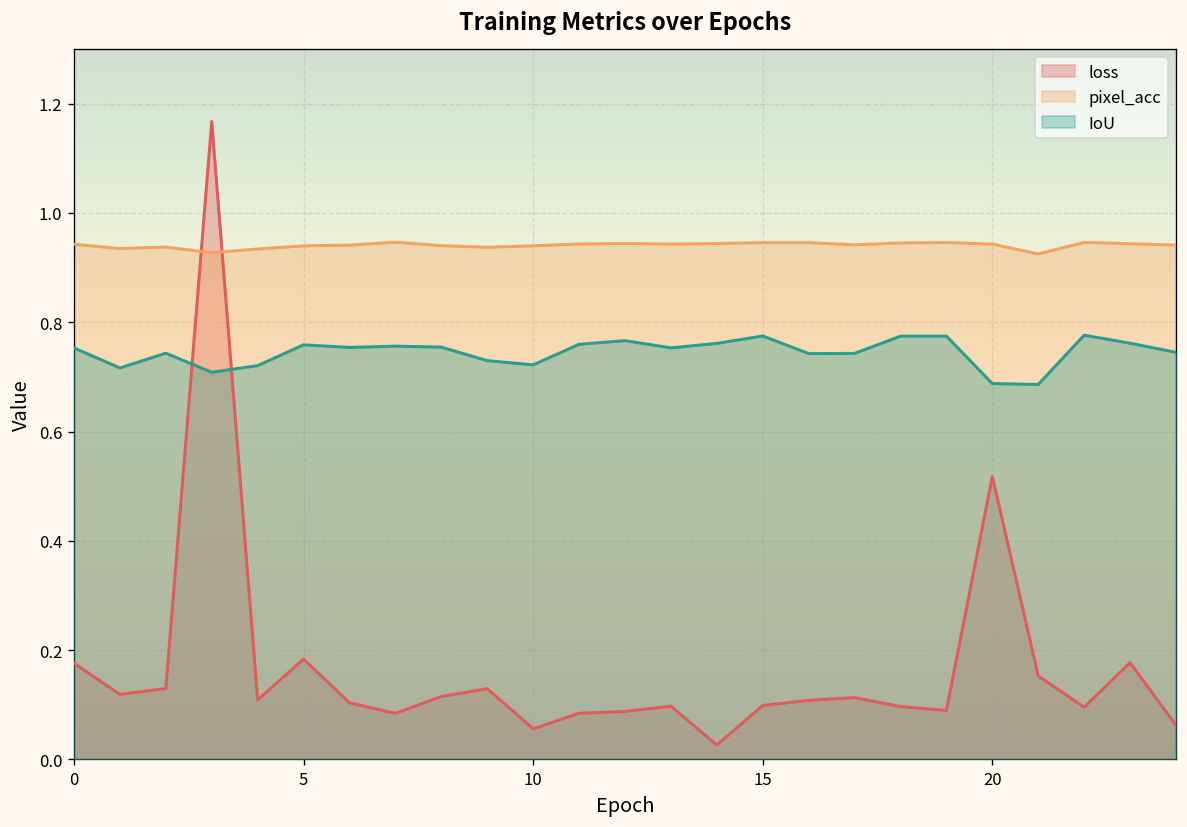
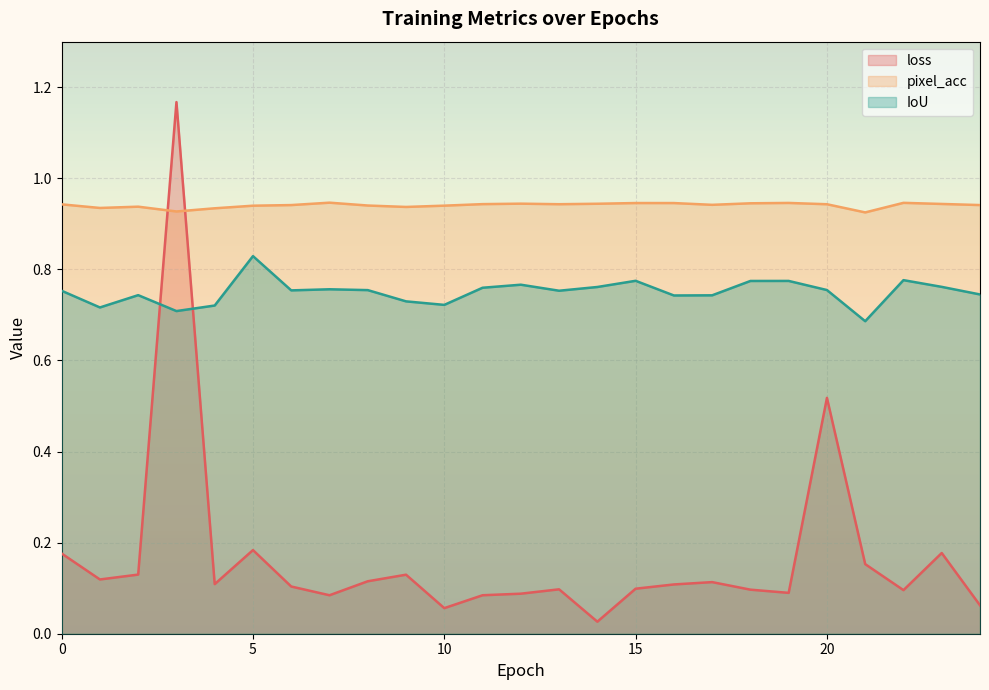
IoU, 5: 0.76 -> 0.83
IoU, 20: 0.69 -> 0.75
